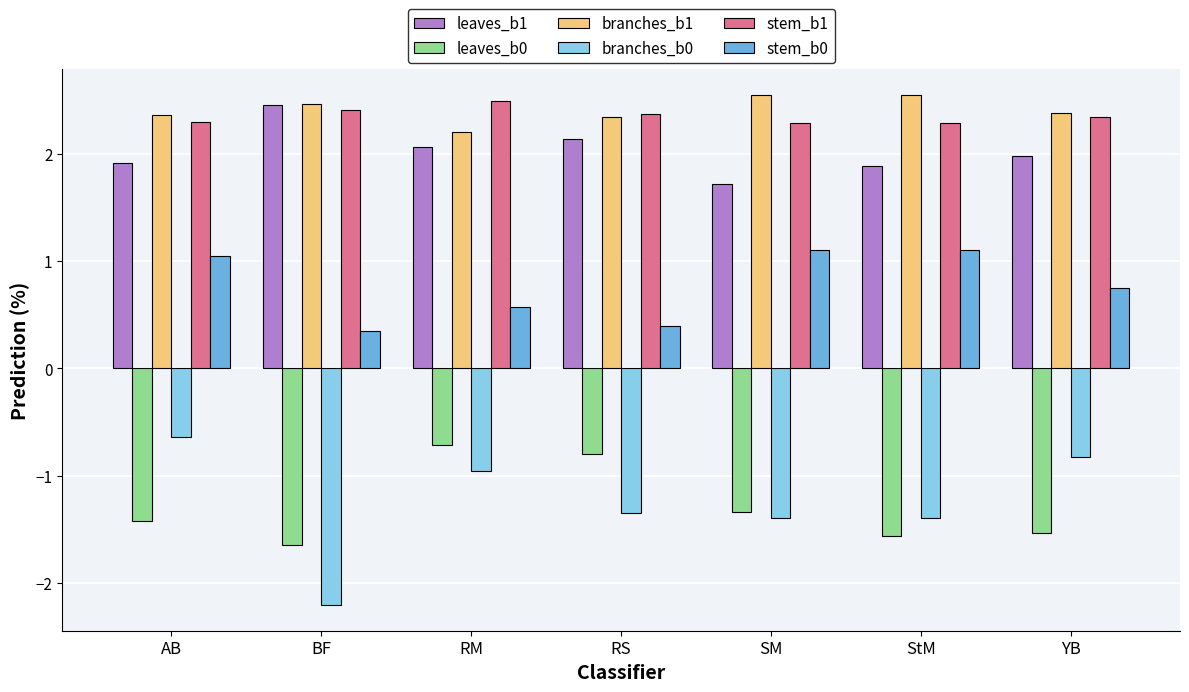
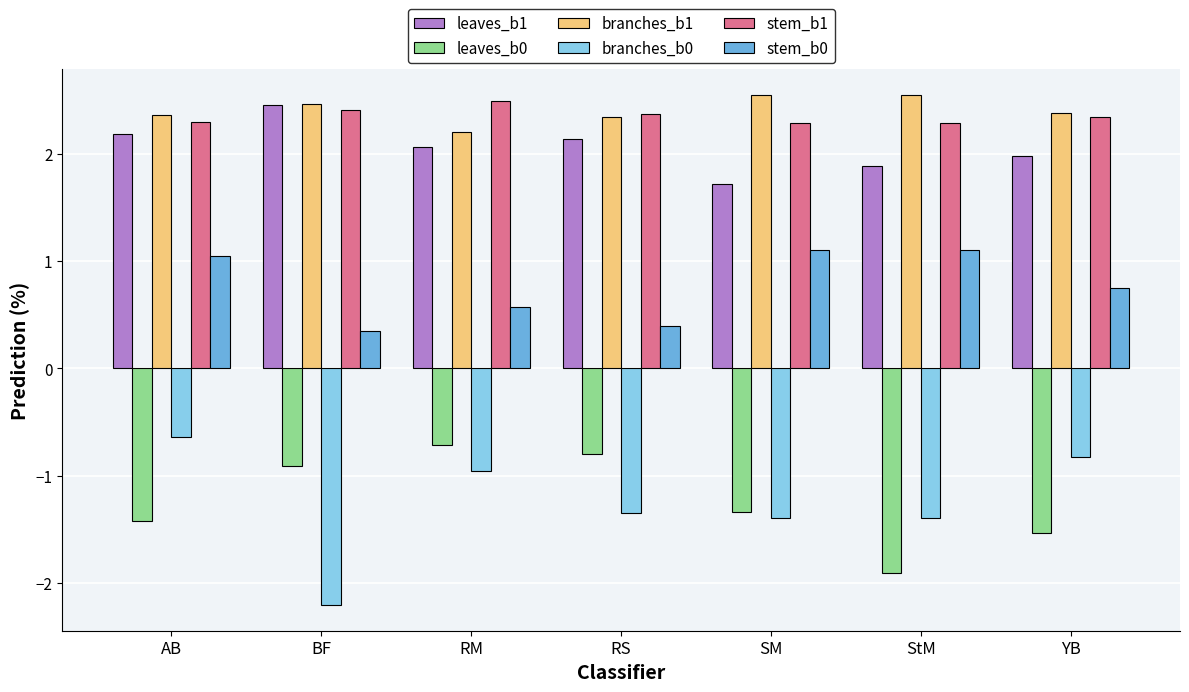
leaves_b1, AB: 1.92 -> 2.18
leaves_b0, BF: -1.65 -> -0.91
leaves_b0, StM: -1.56 -> -1.91
